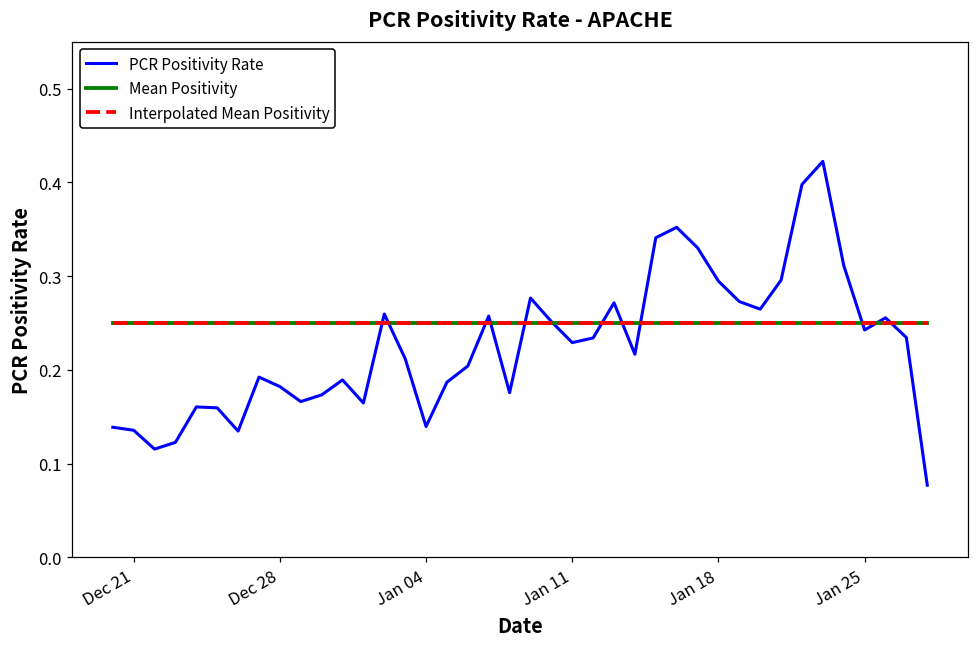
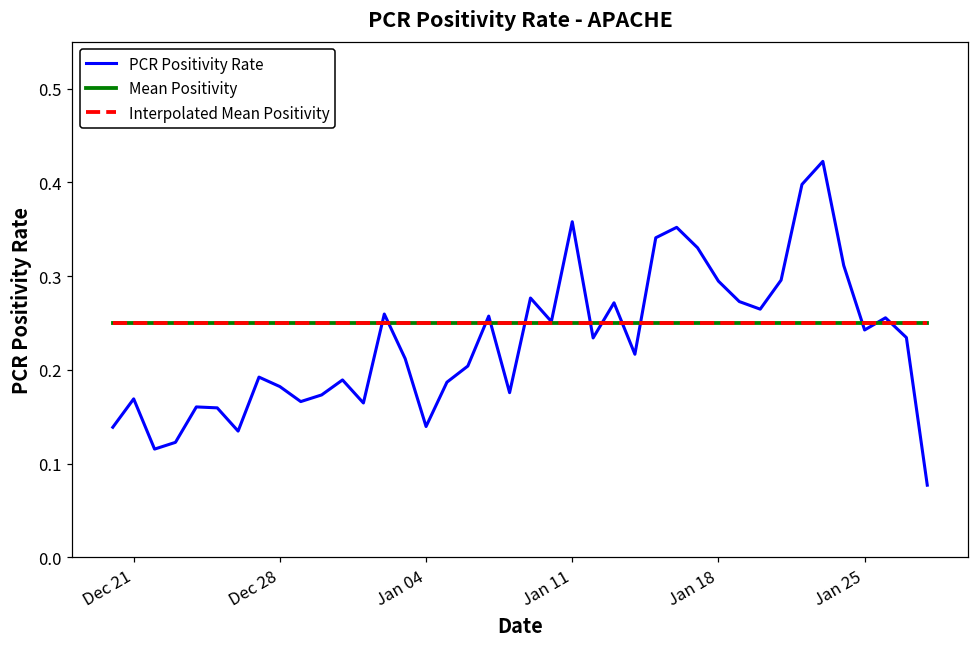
PCR Positivity Rate, Dec 21: 0.14 -> 0.17
PCR Positivity Rate, Jan 11: 0.23 -> 0.36
